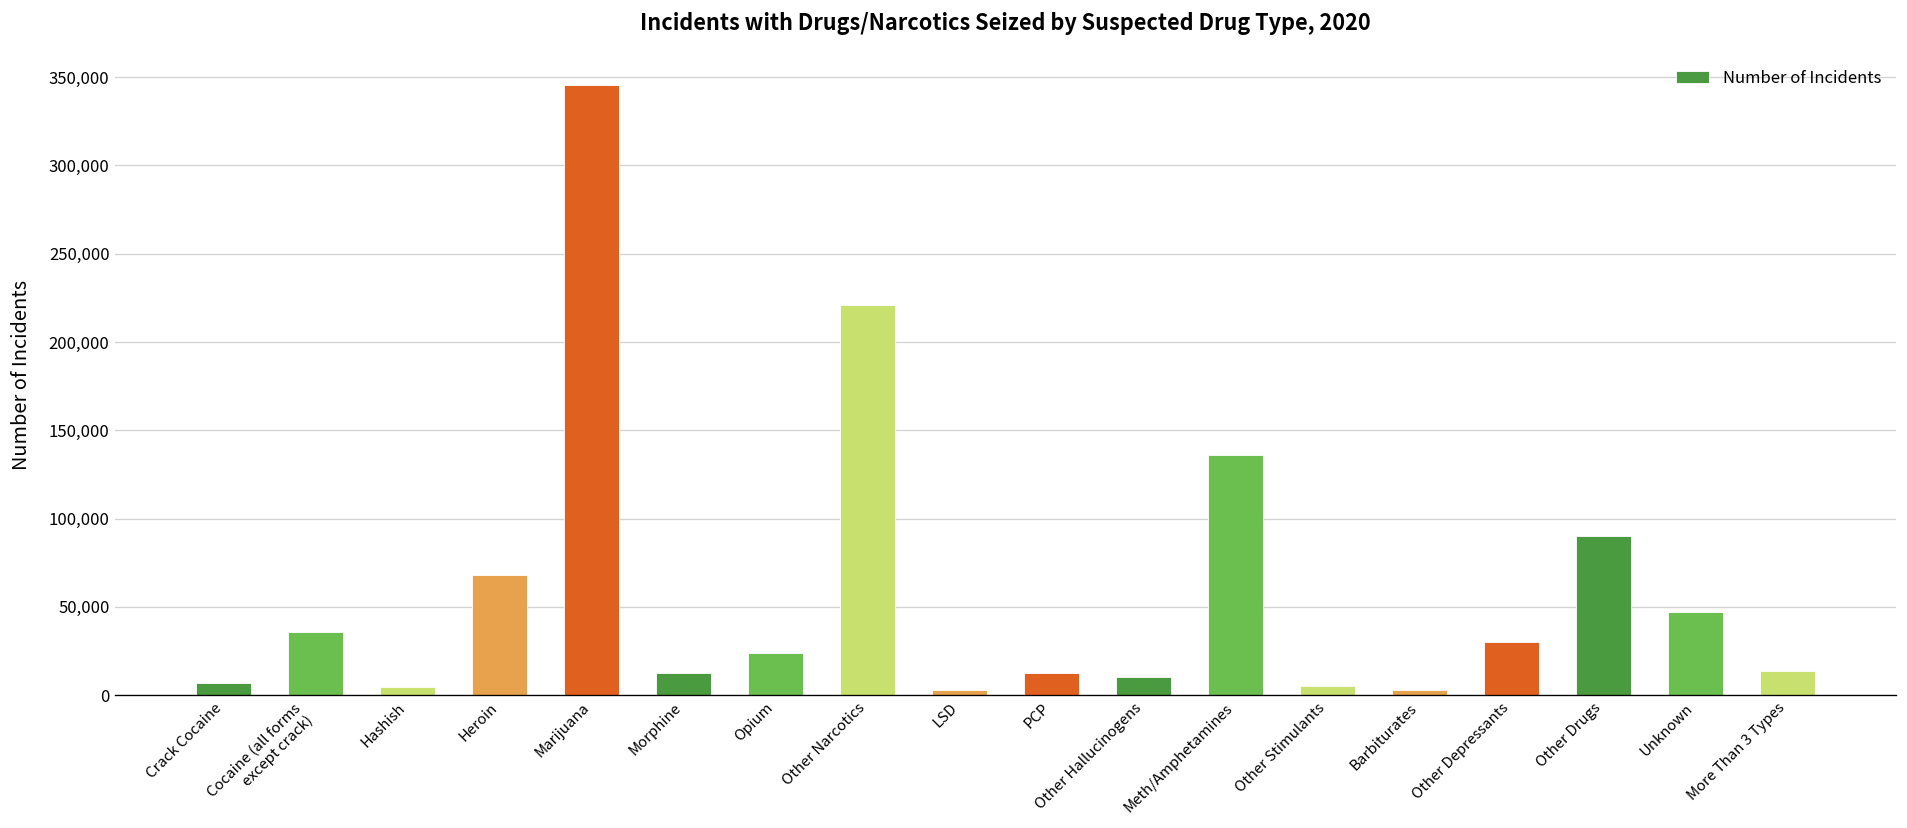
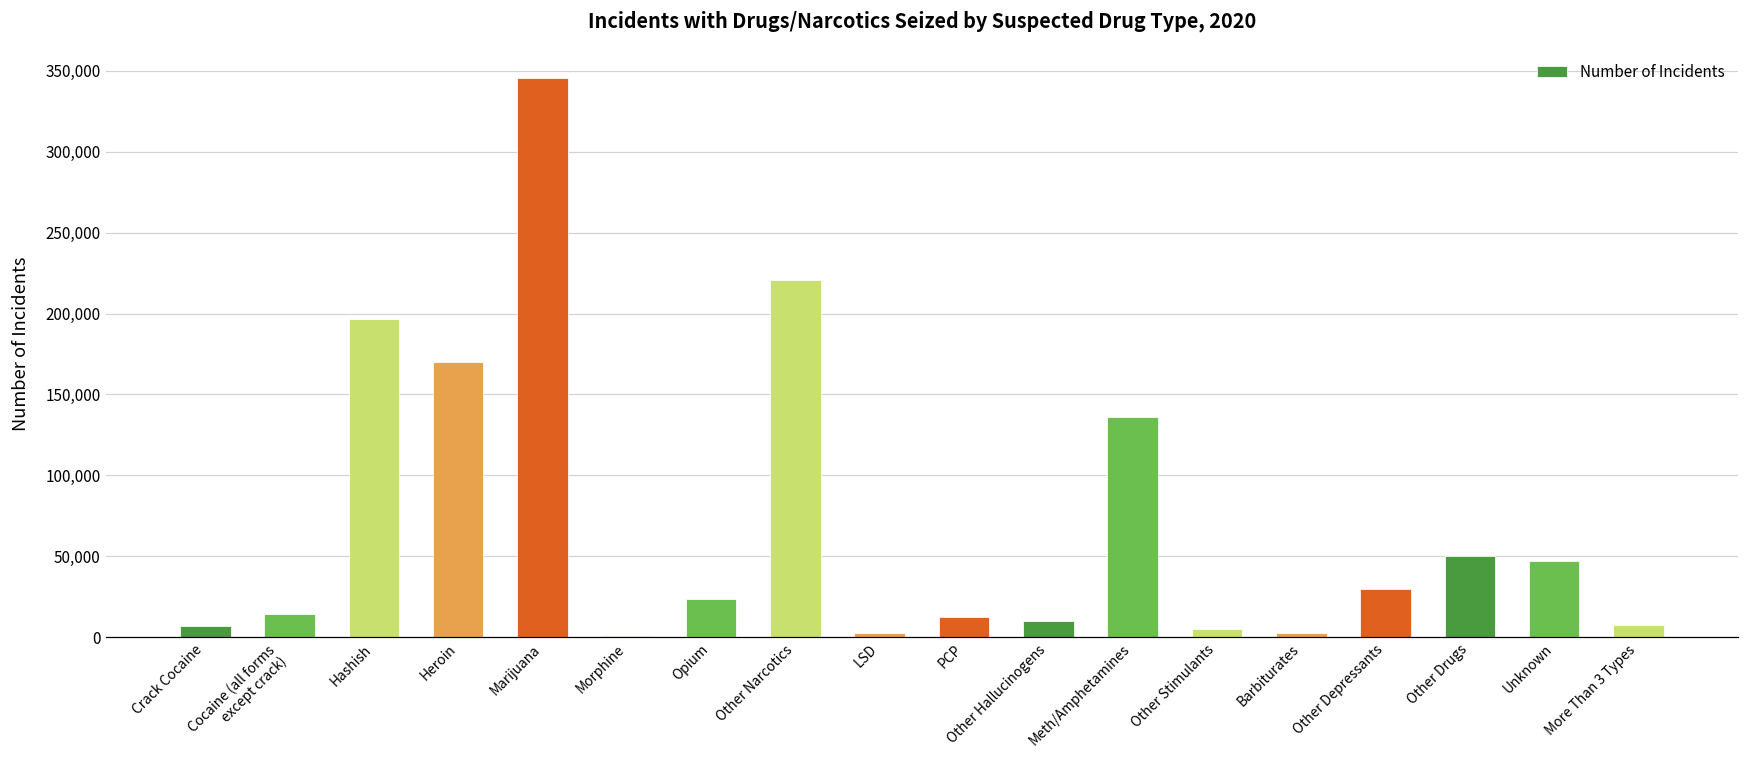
Cocaine (all forms except crack): 36,000 -> 14,000
Hashish: 4,000 -> 197,000
Heroin: 68,000 -> 170,000
Morphine: 13,000 -> 1,000
Other Drugs: 90,000 -> 50,000
More Than 3 Types: 13,000 -> 8,000
